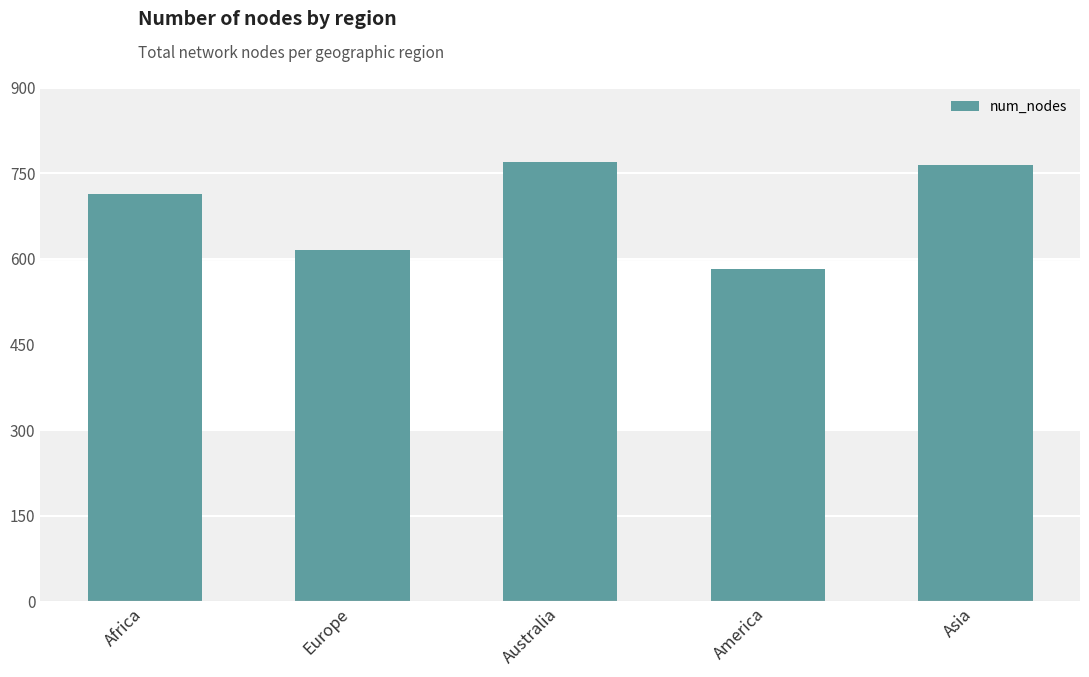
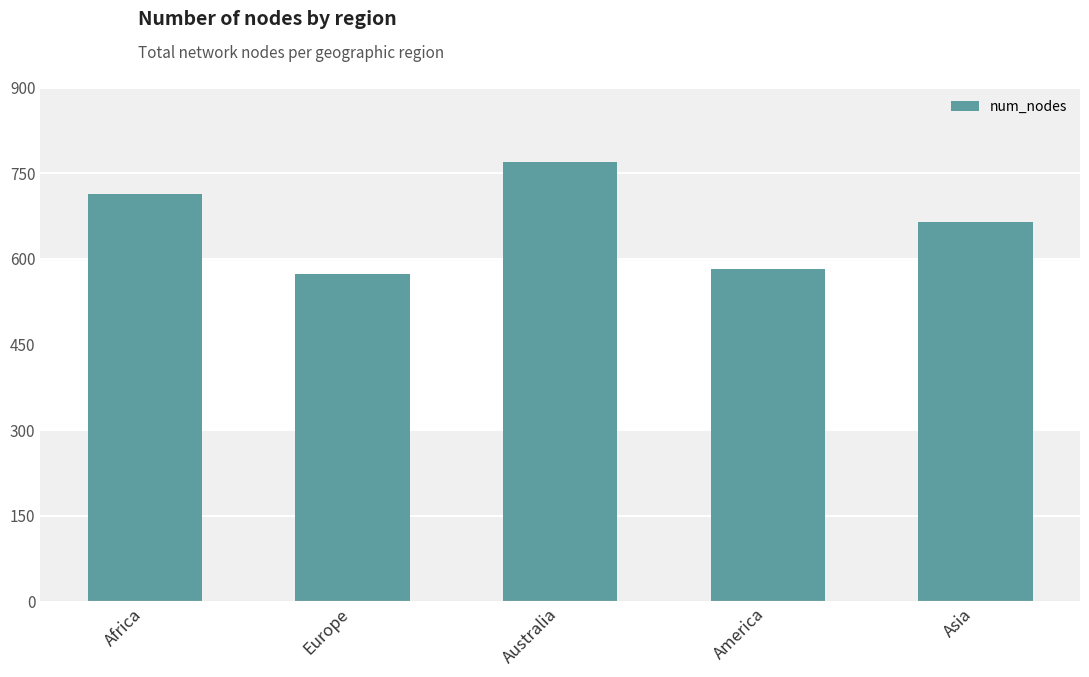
Europe: 620 -> 570
Asia: 770 -> 670
